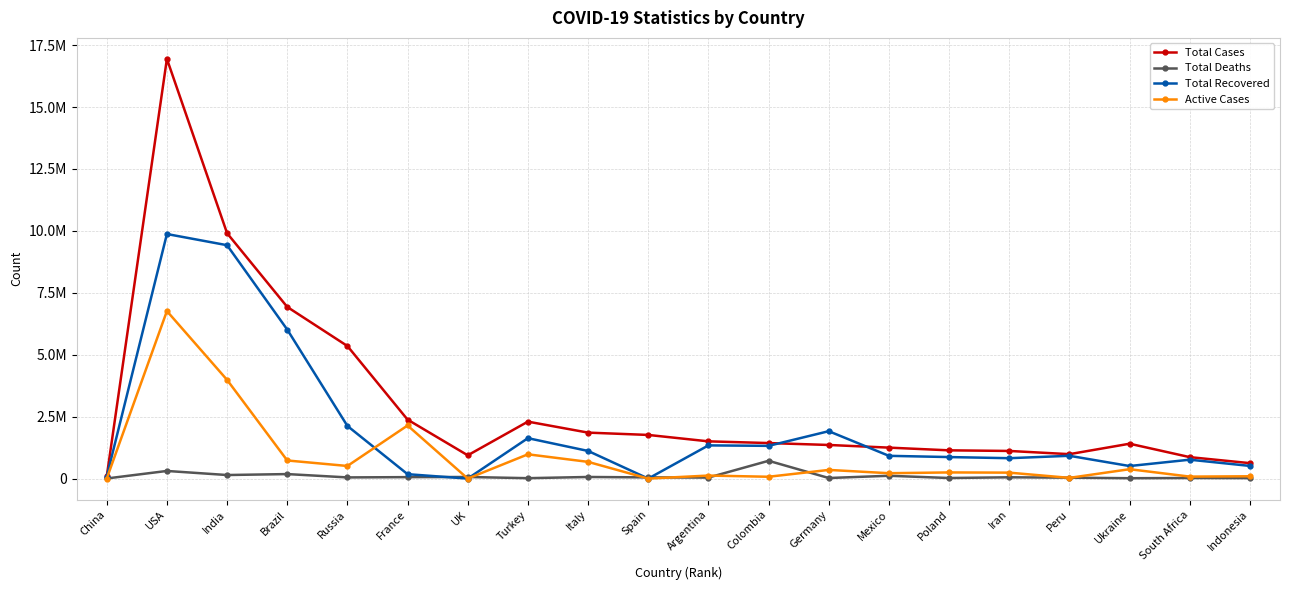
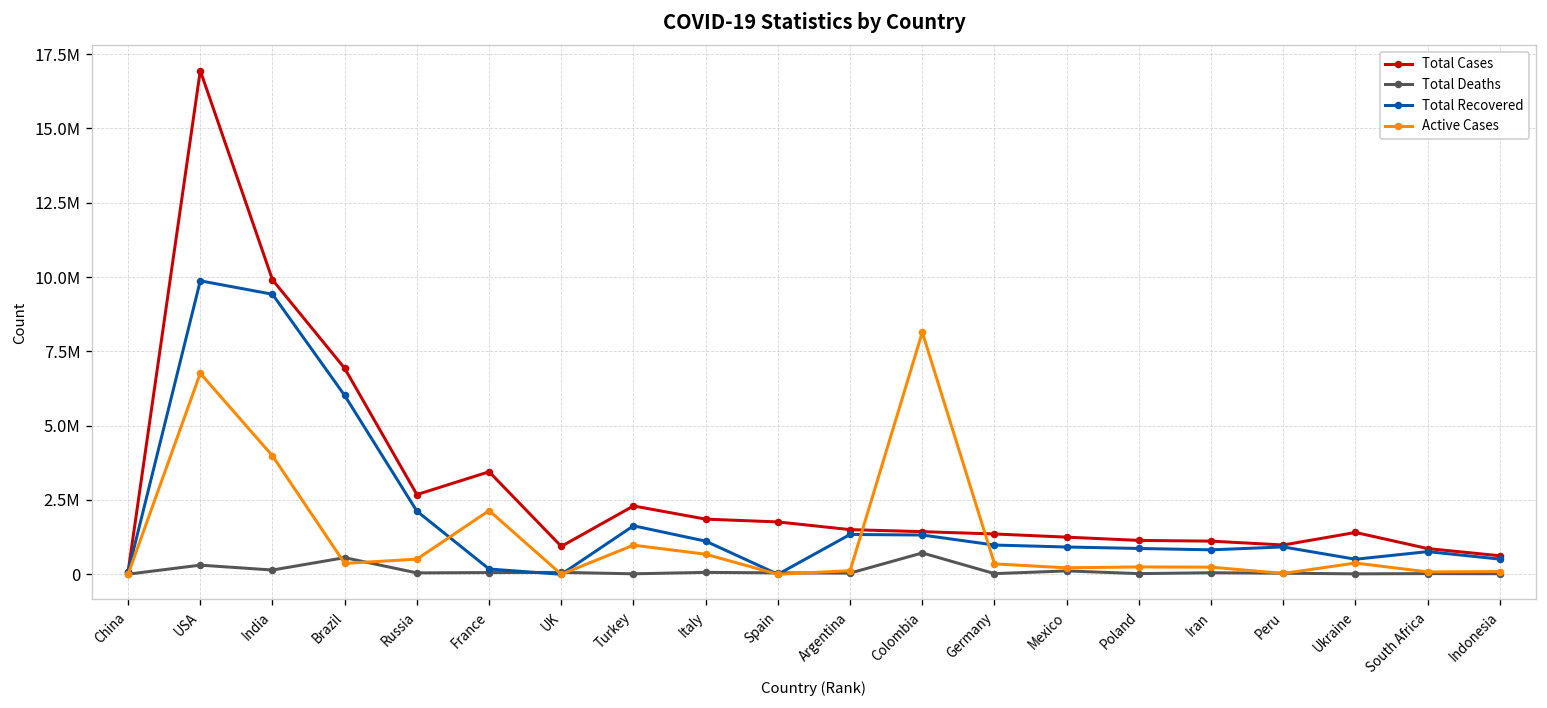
Total Deaths, Brazil: 200000 -> 600000
Active Cases, Brazil: 700000 -> 400000
Total Cases, Russia: 5400000 -> 2700000
Total Cases, France: 2400000 -> 3400000
Active Cases, Colombia: 100000 -> 8100000
Total Recovered, Germany: 1900000 -> 1000000
